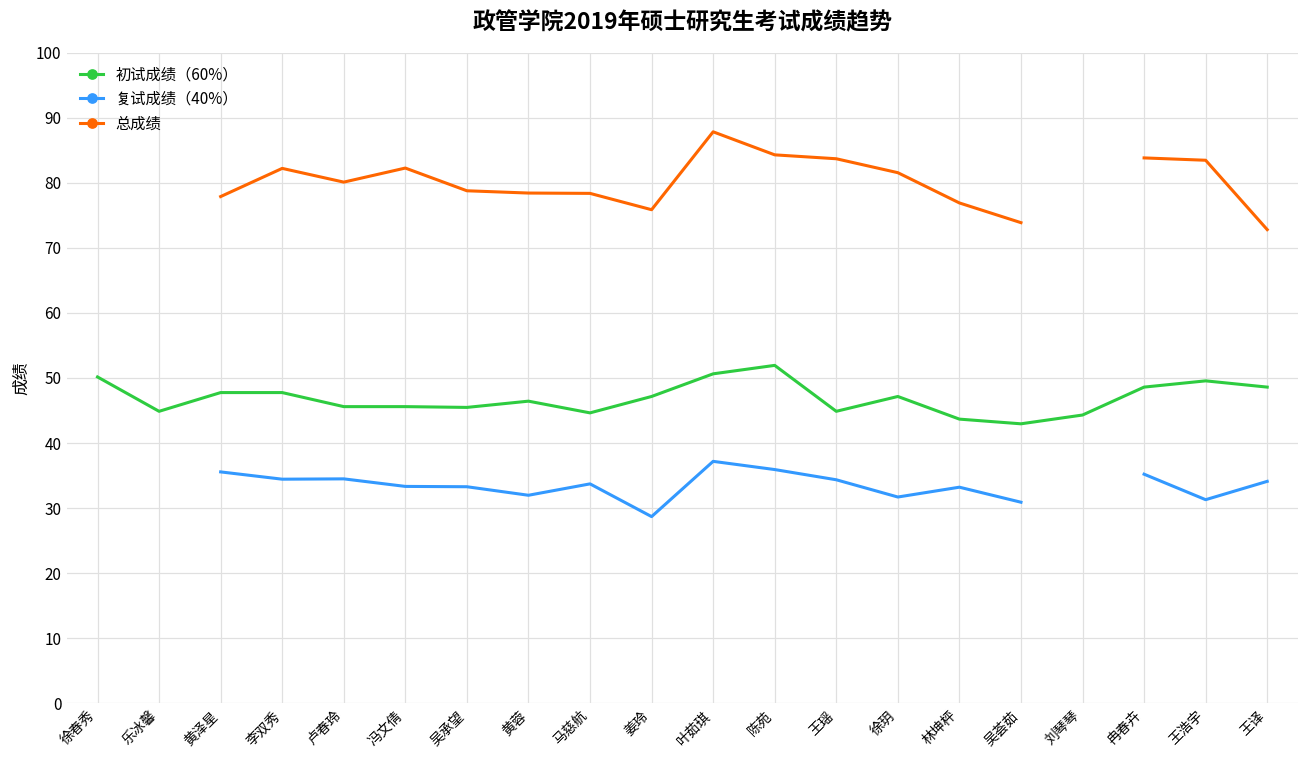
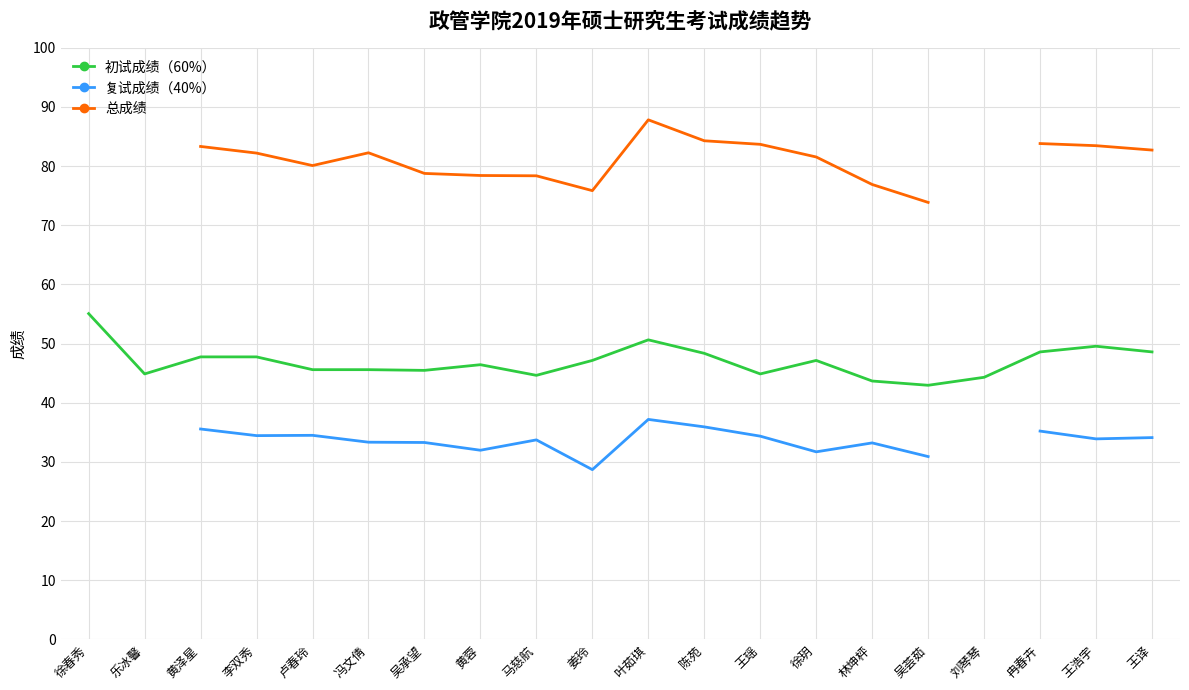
初试成绩（60%）, 徐春秀: 50 -> 55
总成绩, 黄泽星: 78 -> 83
初试成绩（60%）, 陈苑: 52 -> 48
复试成绩（40%）, 王浩宇: 31 -> 34
总成绩, 王译: 73 -> 83
